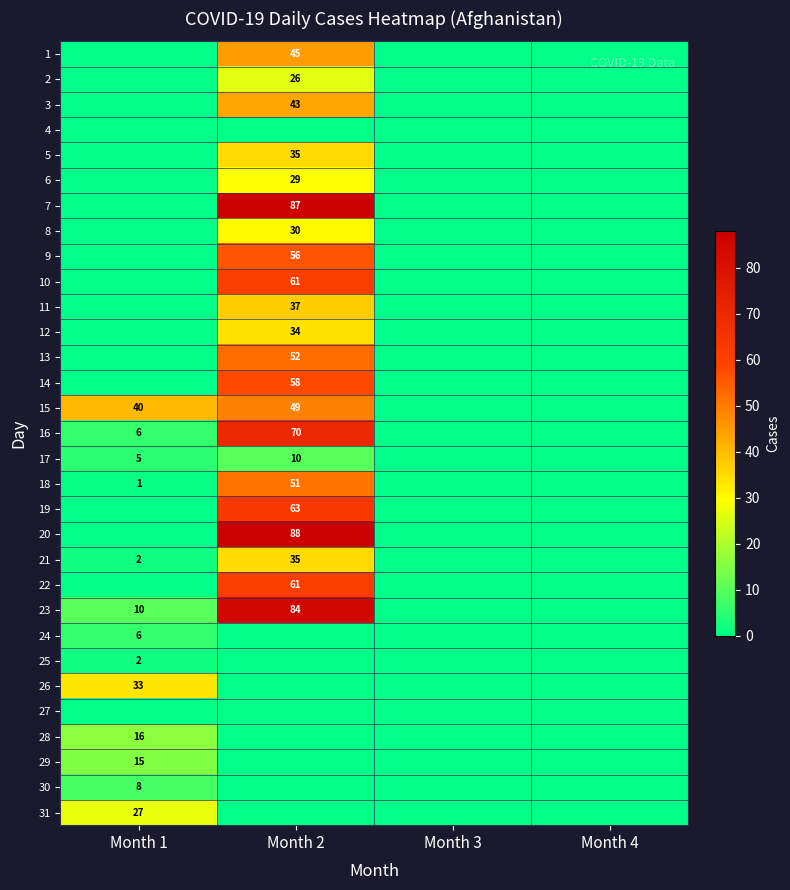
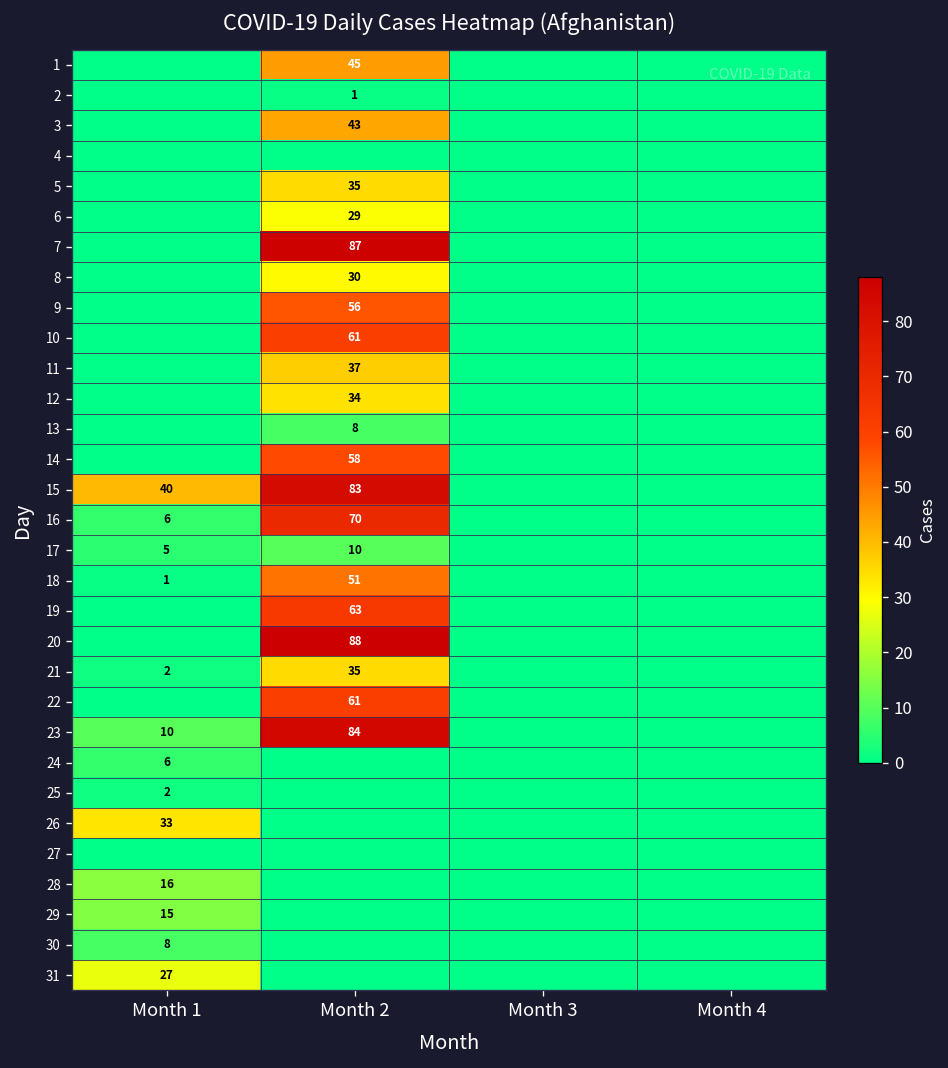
2, Month 2: 26 -> 1
13, Month 2: 52 -> 8
15, Month 2: 49 -> 83
